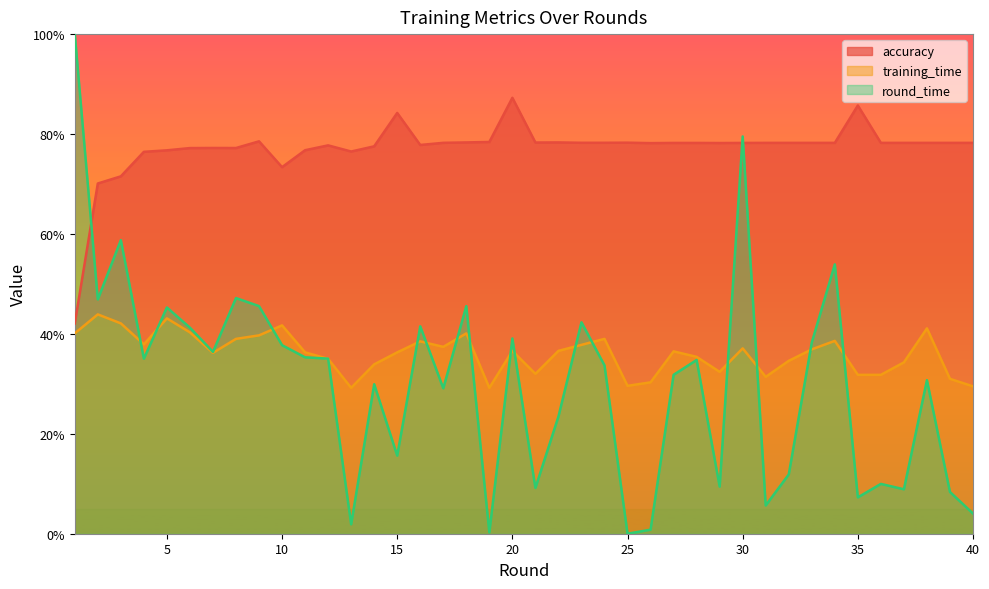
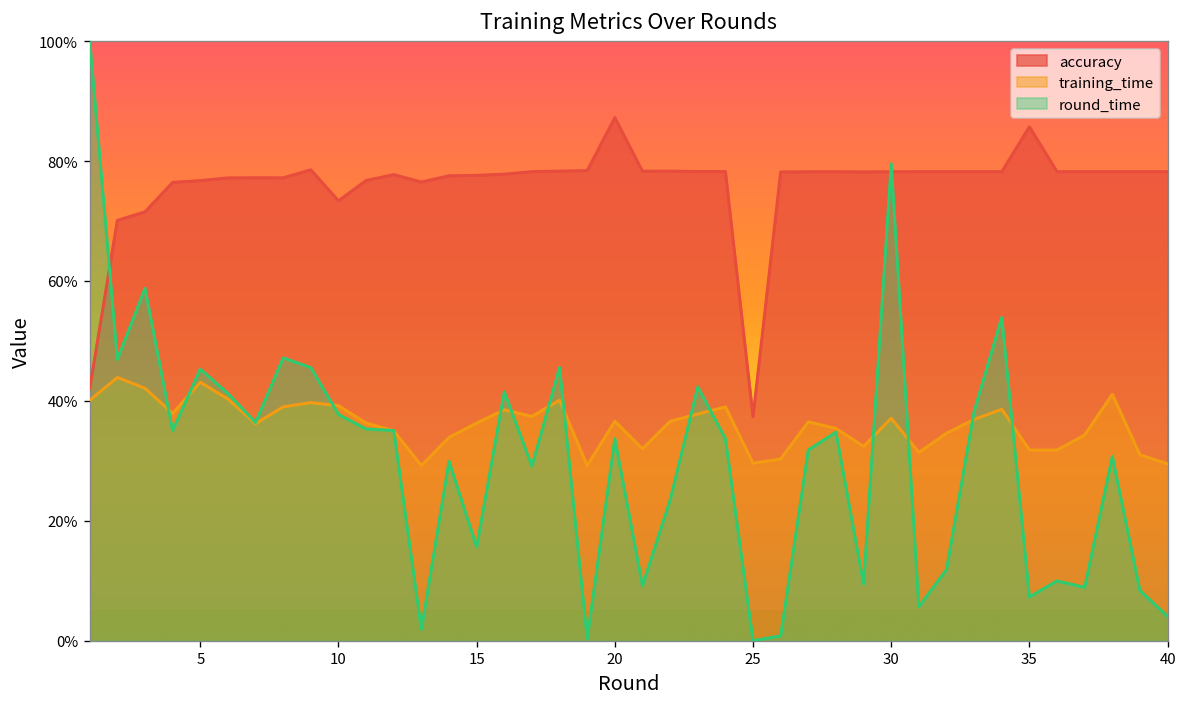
training_time, 10: 42% -> 39%
accuracy, 15: 84% -> 78%
round_time, 20: 39% -> 34%
accuracy, 25: 78% -> 37%
